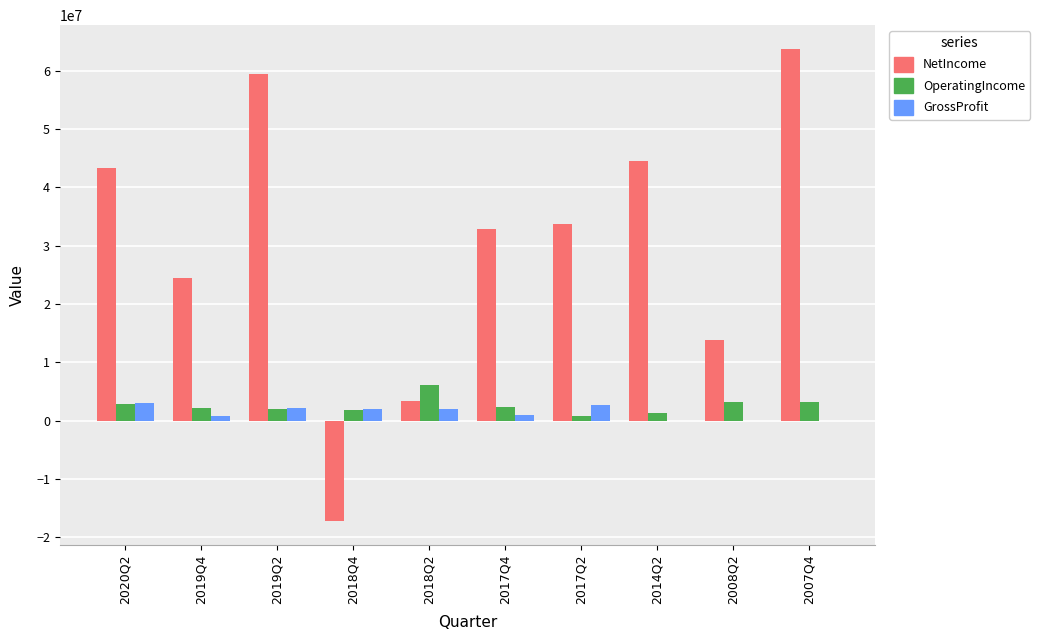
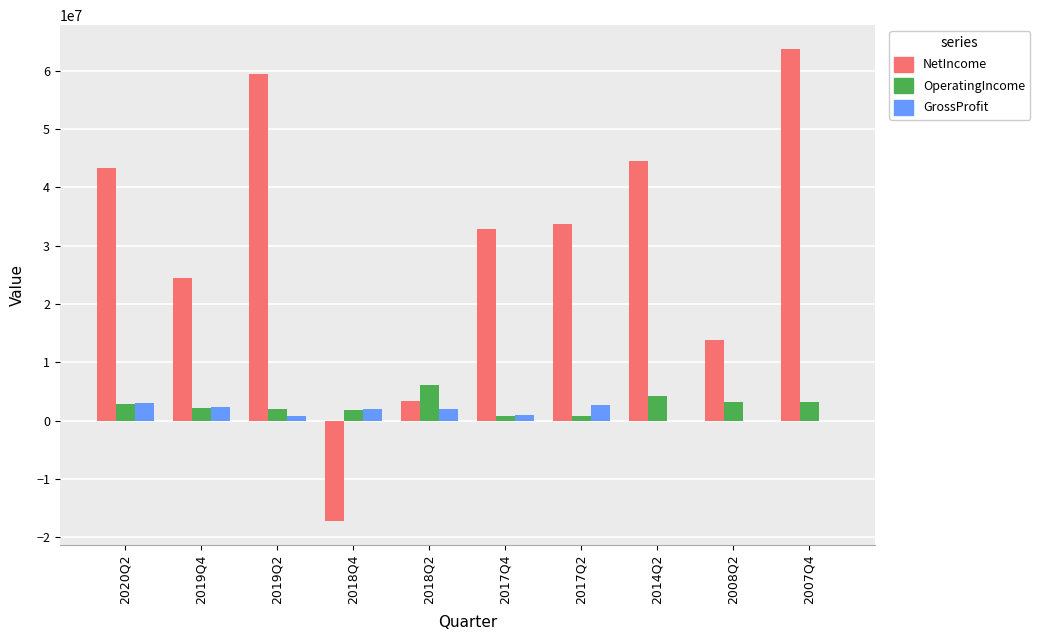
GrossProfit, 2019Q4: 1000000 -> 2000000
GrossProfit, 2019Q2: 2000000 -> 1000000
OperatingIncome, 2017Q4: 2000000 -> 1000000
OperatingIncome, 2014Q2: 1000000 -> 4000000
